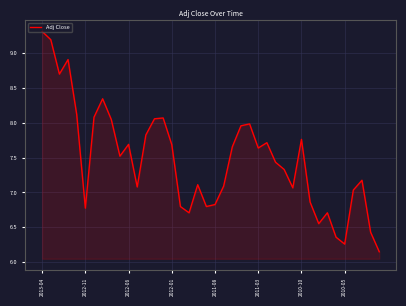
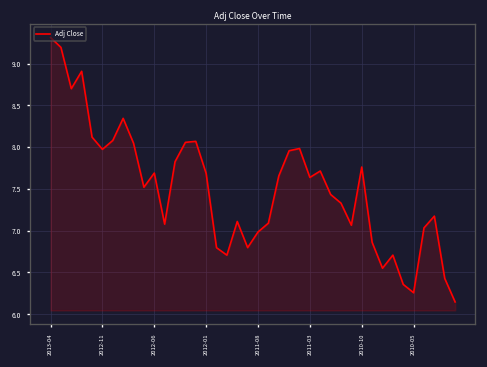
2012-11: 6.8 -> 8.0
2011-08: 6.8 -> 7.0
